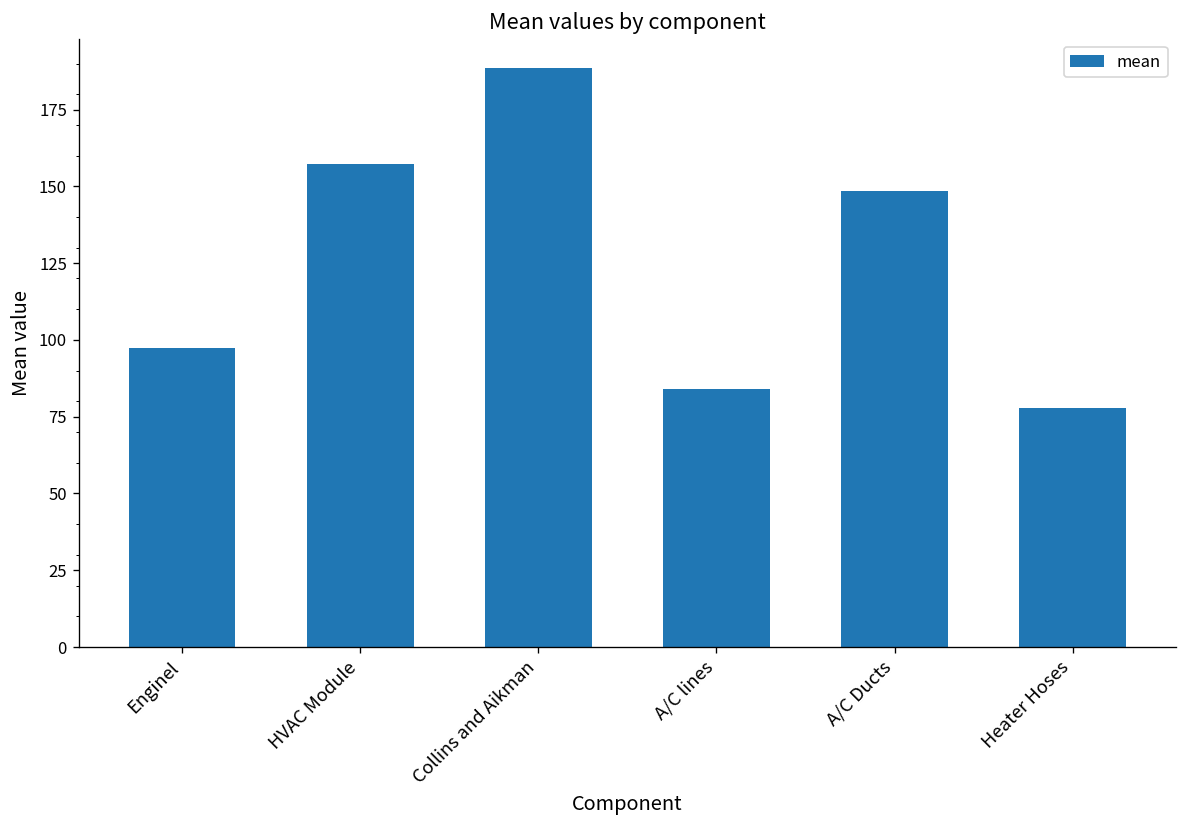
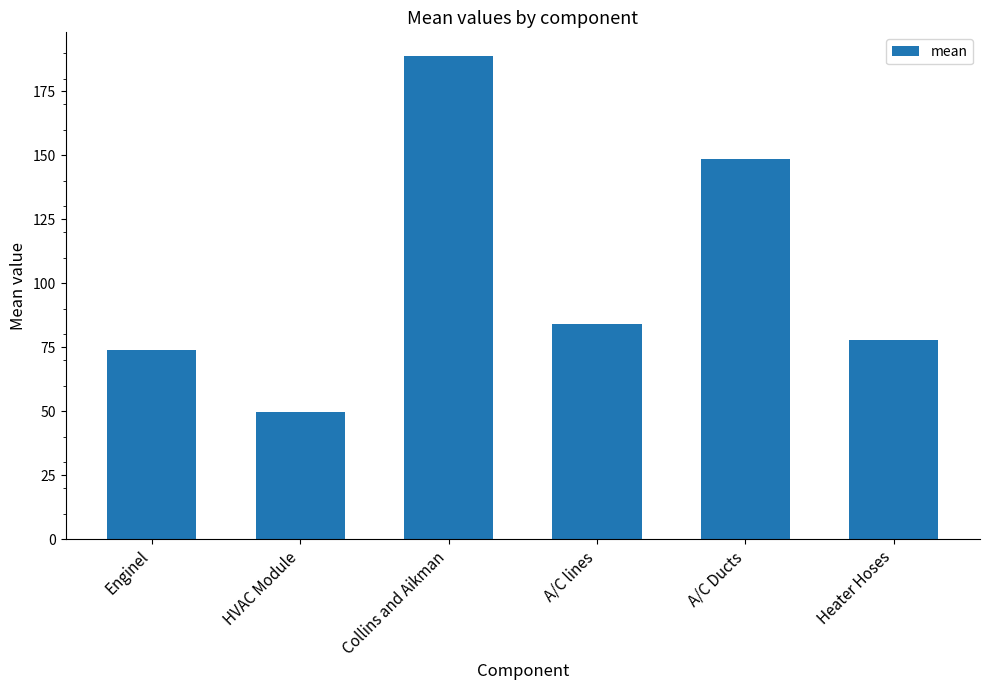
Enginel: 97 -> 74
HVAC Module: 157 -> 50
